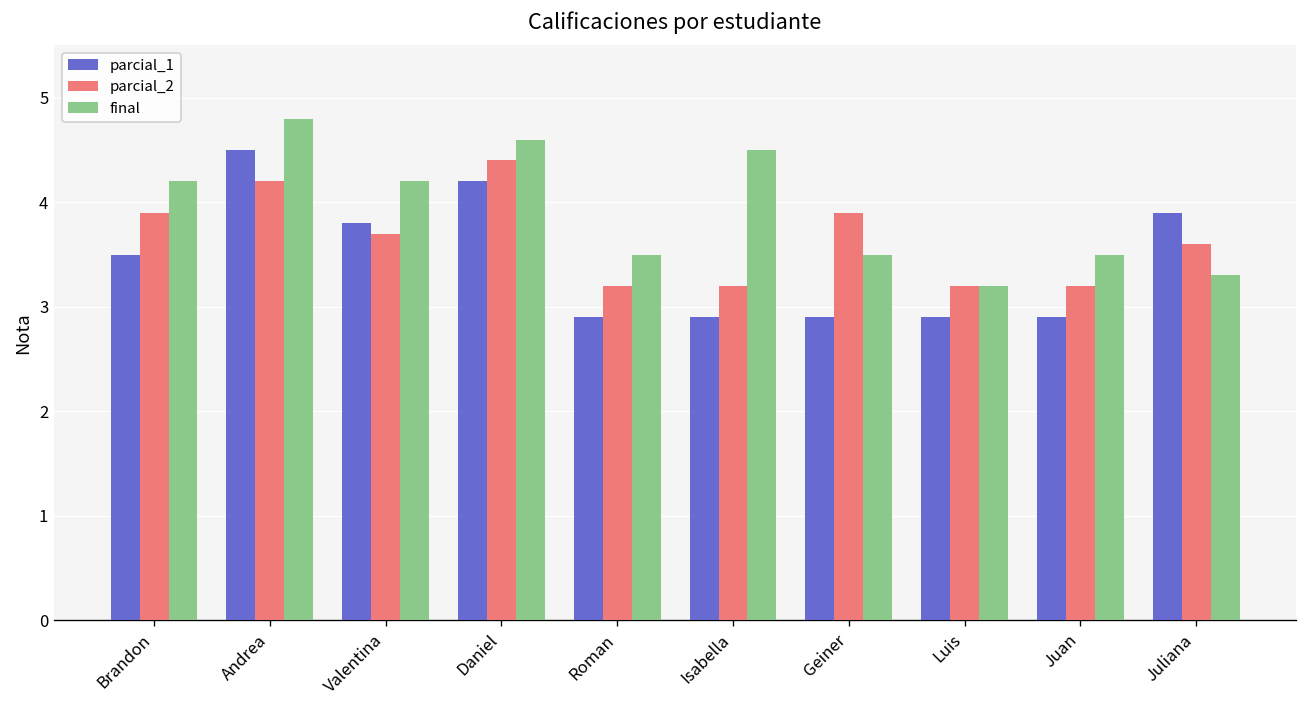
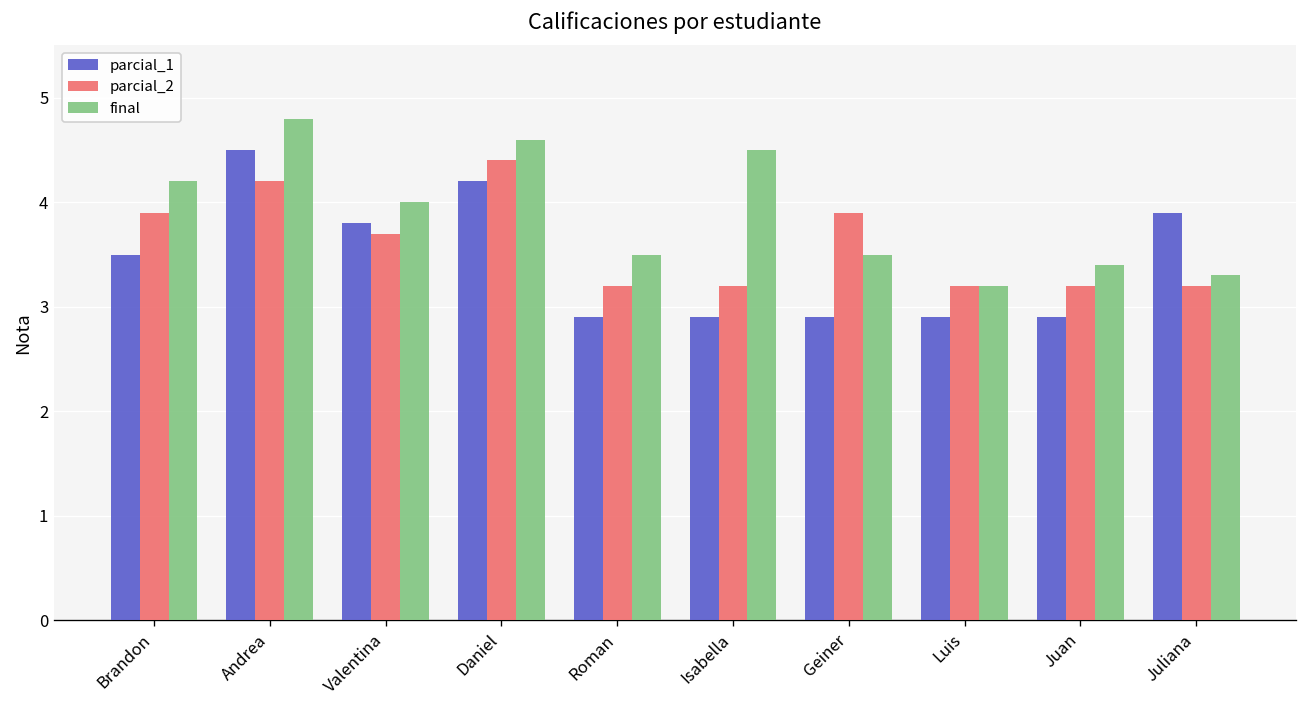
final, Valentina: 4.2 -> 4.0
final, Juan: 3.5 -> 3.4
parcial_2, Juliana: 3.6 -> 3.2
